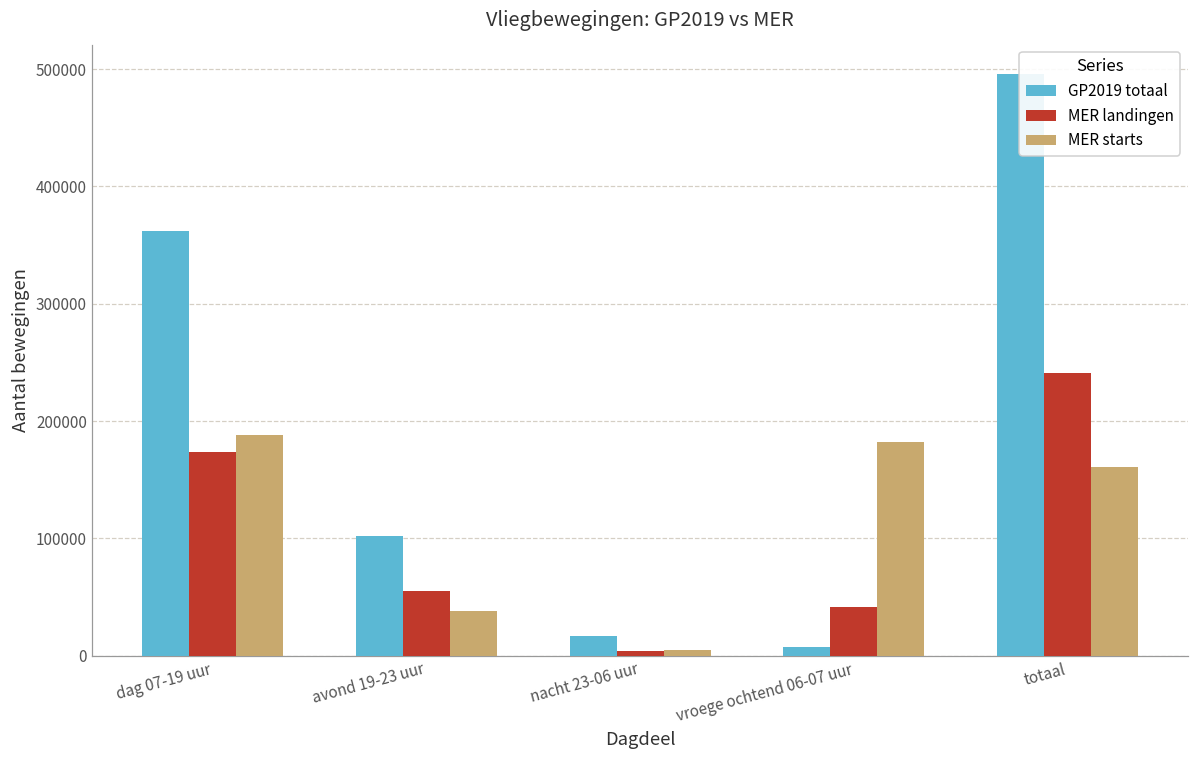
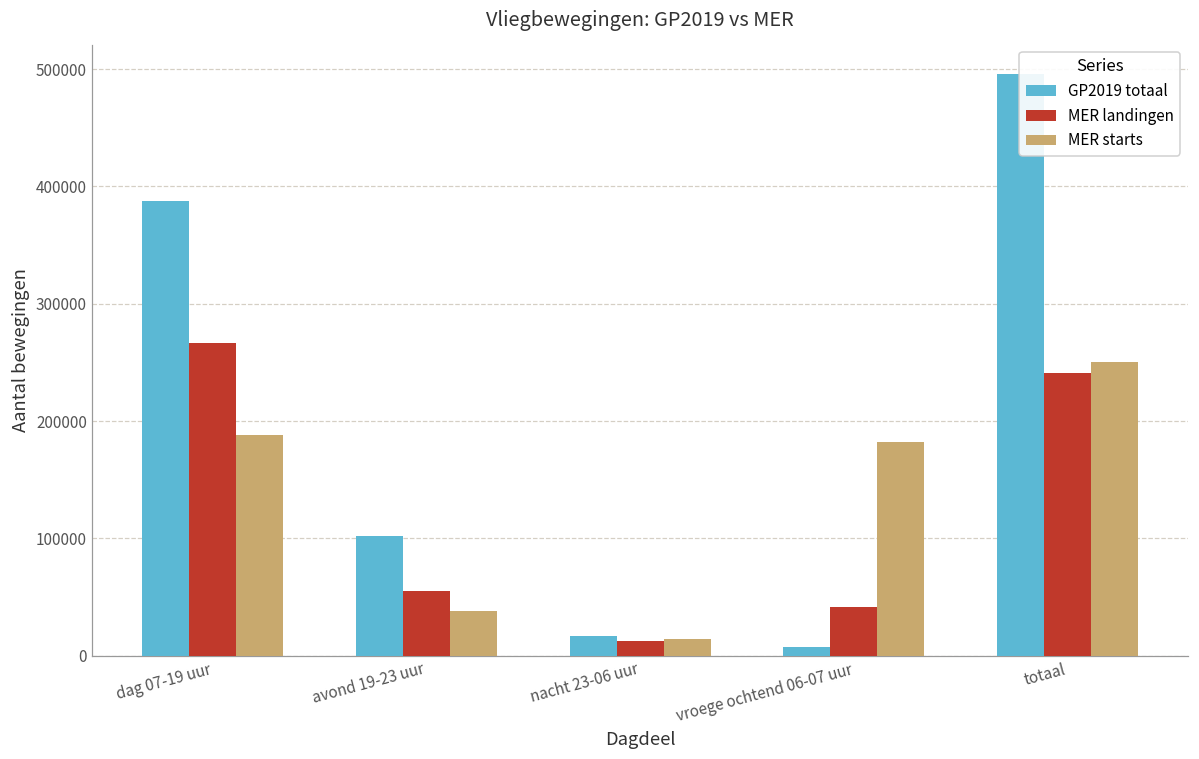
GP2019 totaal, dag 07-19 uur: 362000 -> 387000
MER landingen, dag 07-19 uur: 174000 -> 266000
MER landingen, nacht 23-06 uur: 4000 -> 12000
MER starts, nacht 23-06 uur: 5000 -> 14000
MER starts, totaal: 161000 -> 250000
